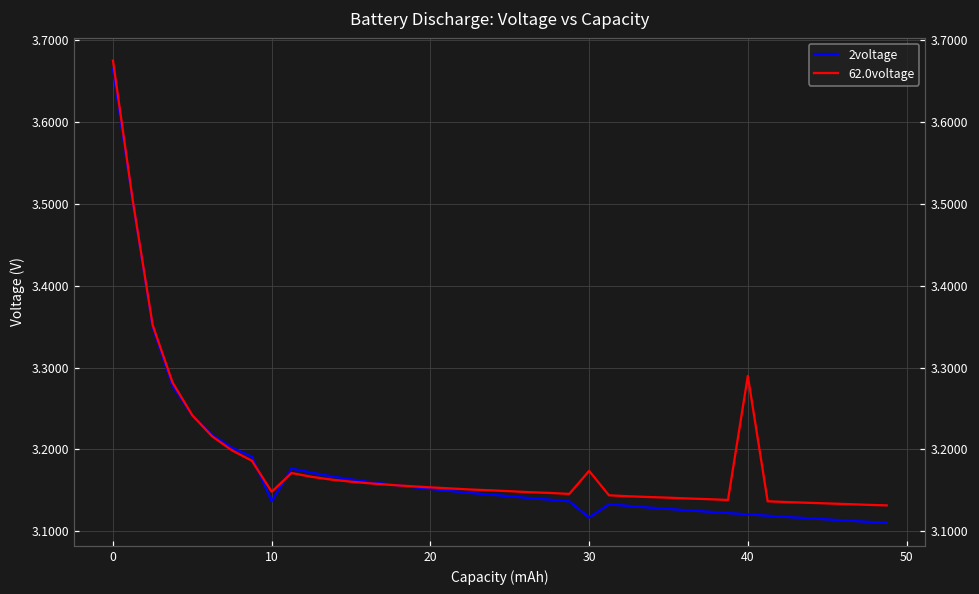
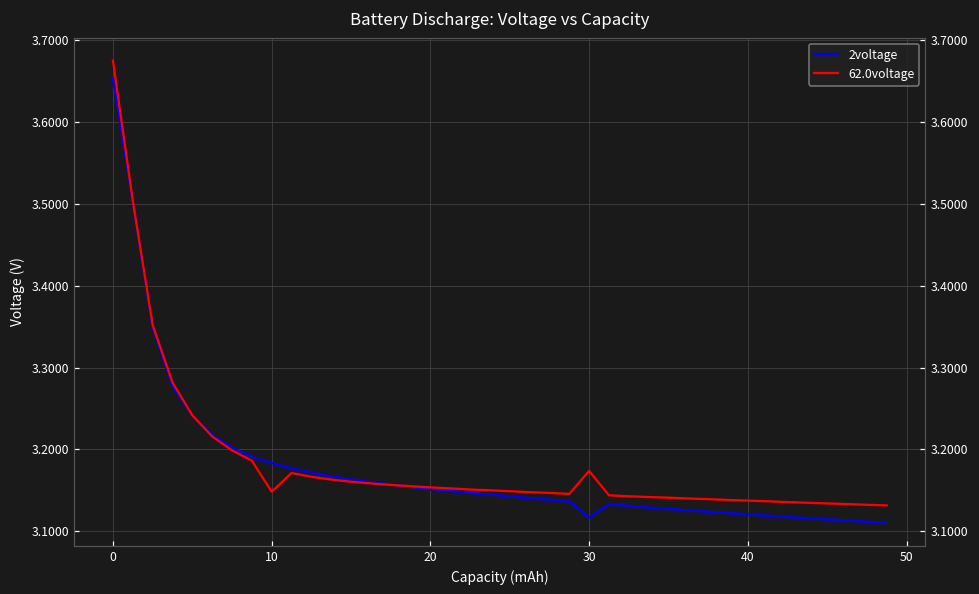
2voltage, 0: 3.66 -> 3.65
2voltage, 10: 3.14 -> 3.18
62.0voltage, 40: 3.29 -> 3.14
